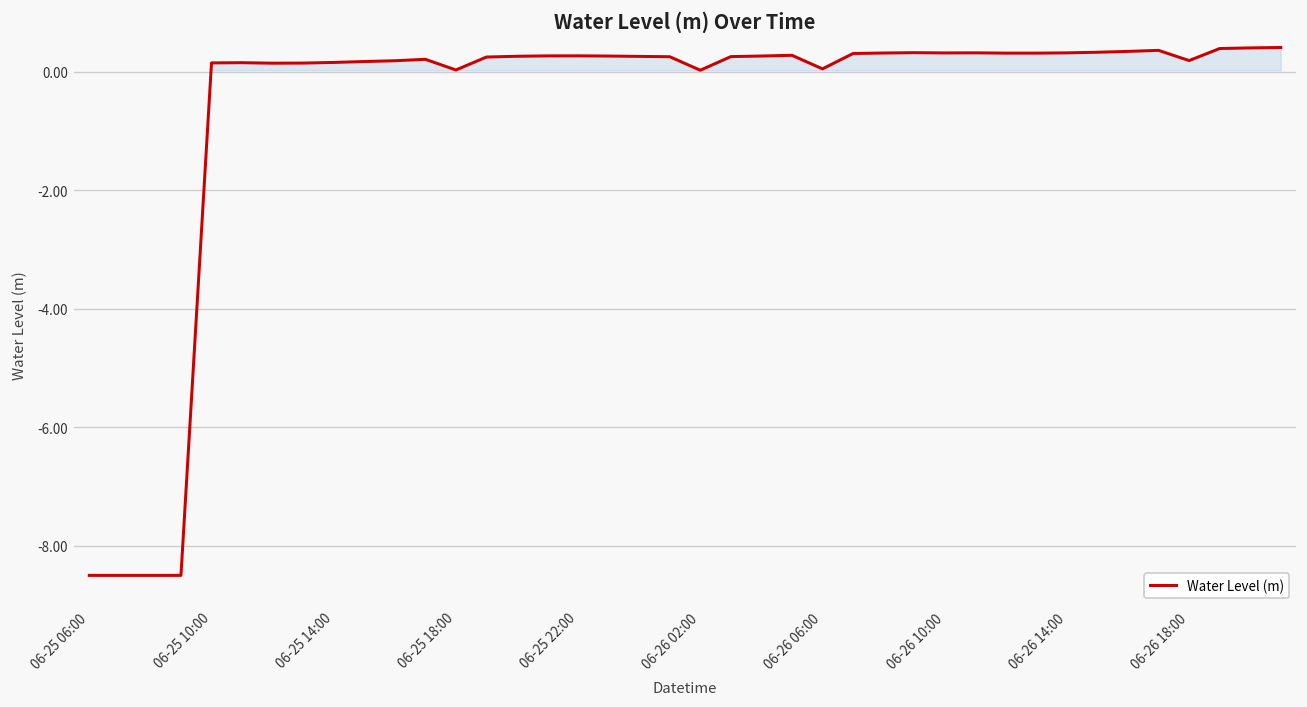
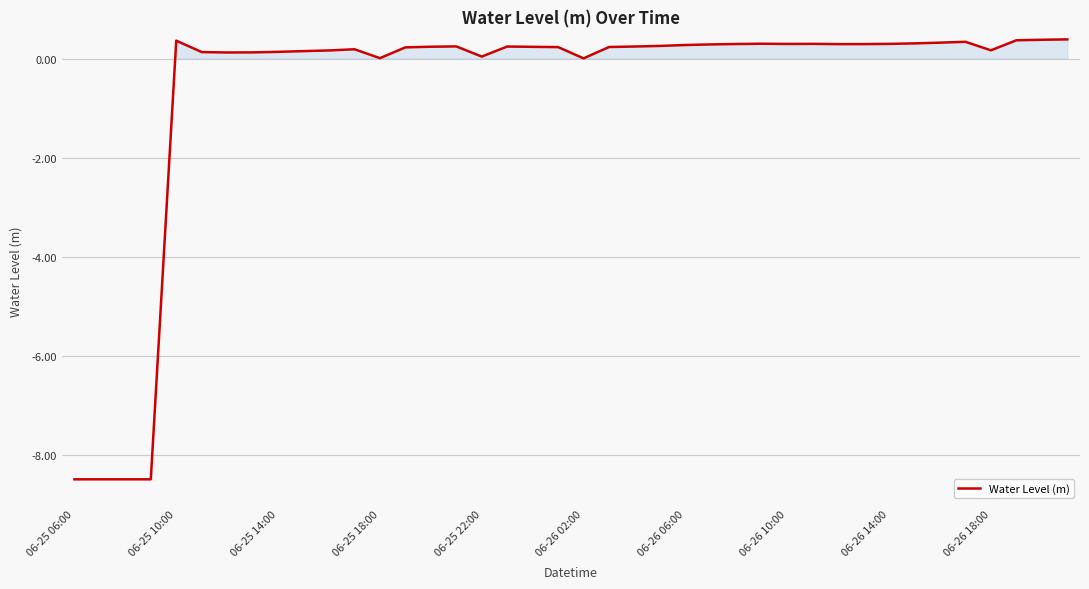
Water Level (m), 06-25 10:00: 0.1 -> 0.4
Water Level (m), 06-25 22:00: 0.3 -> 0.1
Water Level (m), 06-26 06:00: 0.0 -> 0.3
